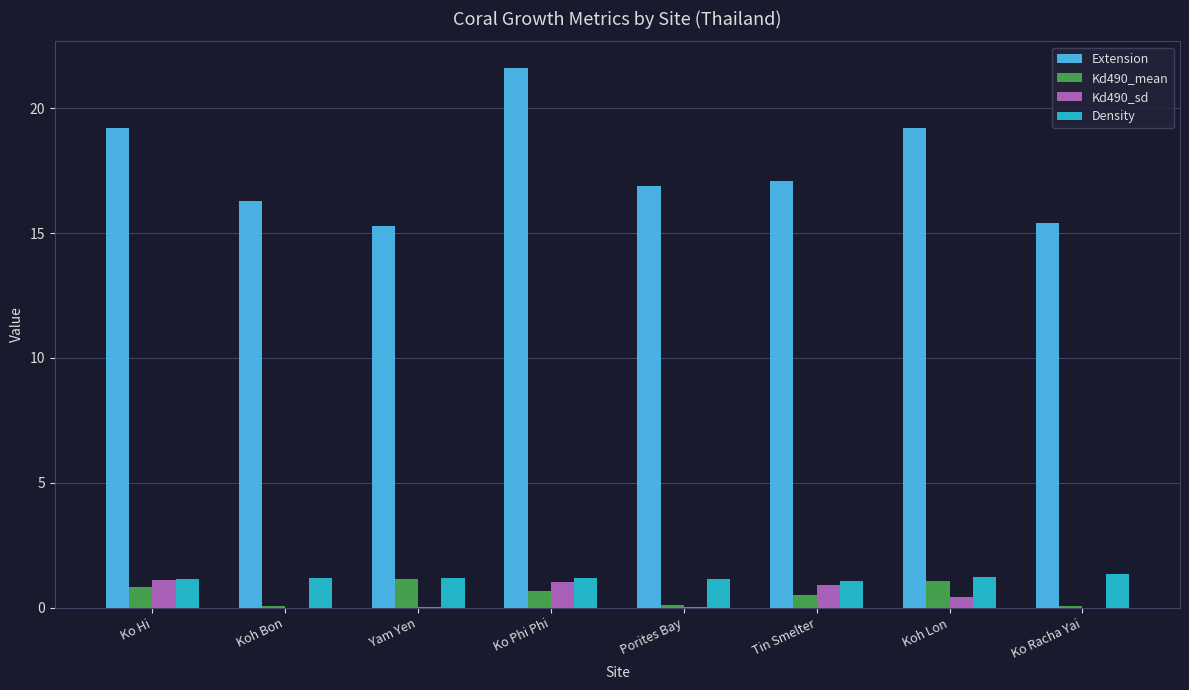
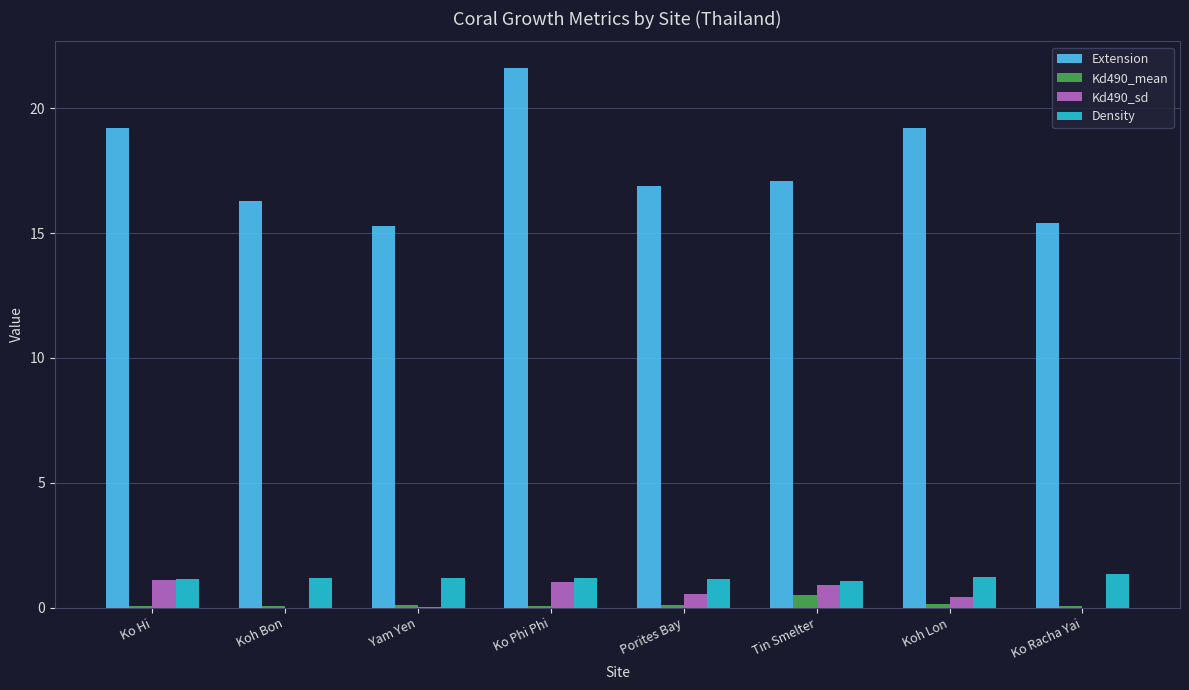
Kd490_mean, Ko Hi: 0.8 -> 0.1
Kd490_mean, Yam Yen: 1.2 -> 0.1
Kd490_mean, Ko Phi Phi: 0.7 -> 0.1
Kd490_sd, Porites Bay: 0.0 -> 0.5
Kd490_mean, Koh Lon: 1.0 -> 0.1
